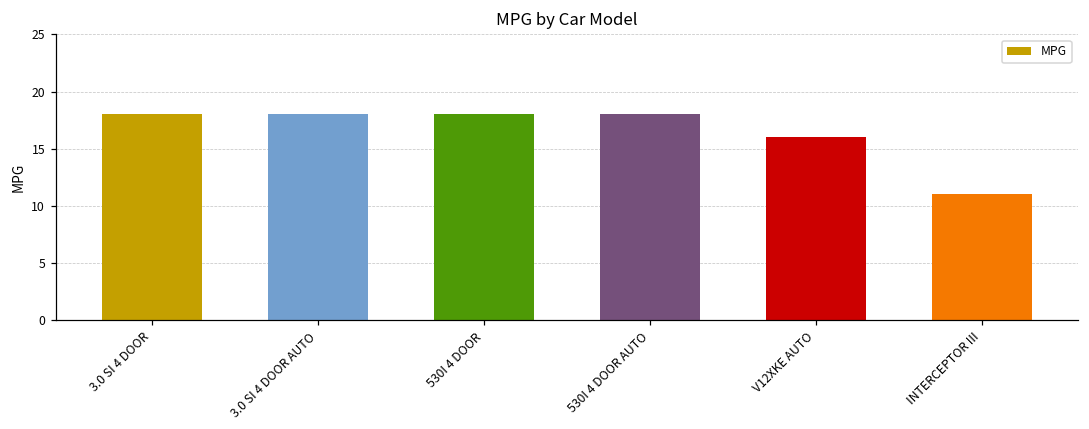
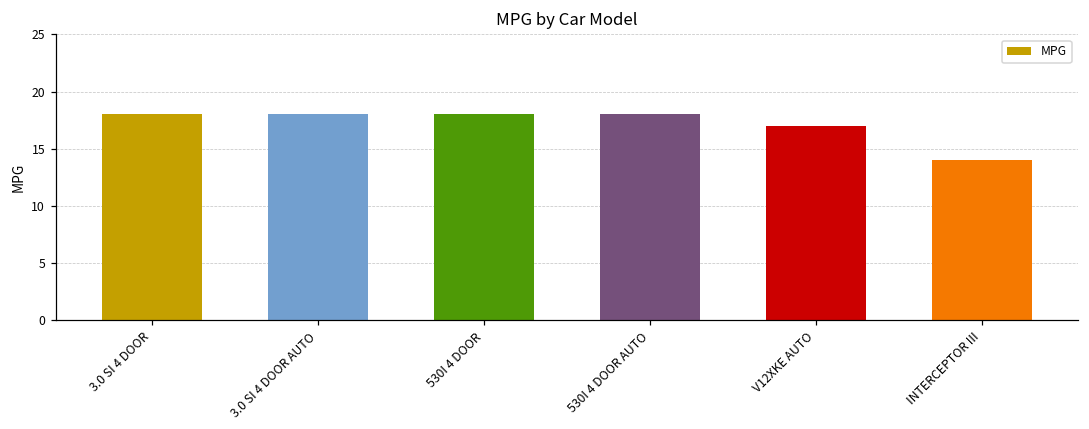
V12XKE AUTO: 16 -> 17
INTERCEPTOR III: 11 -> 14
